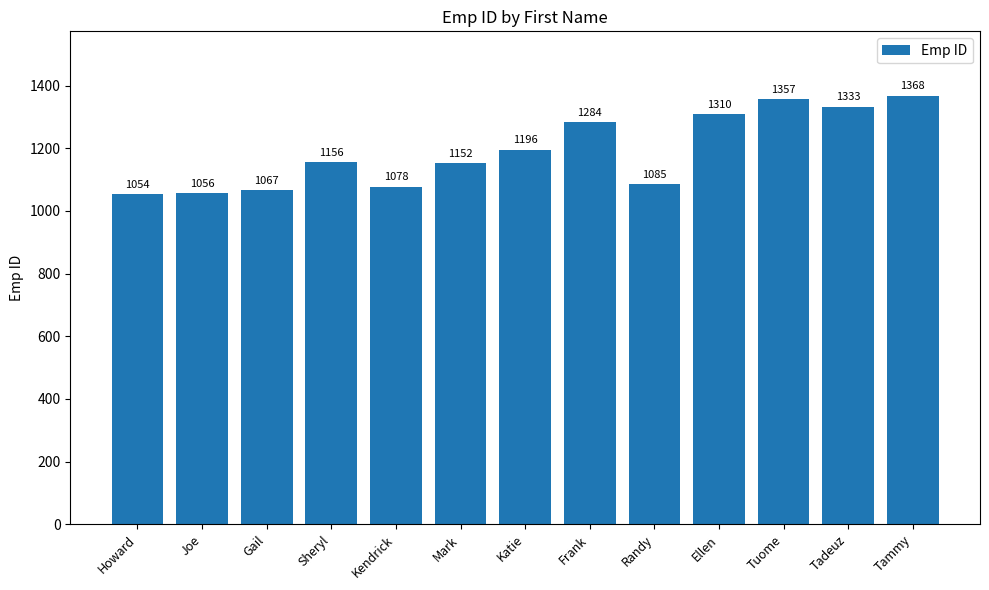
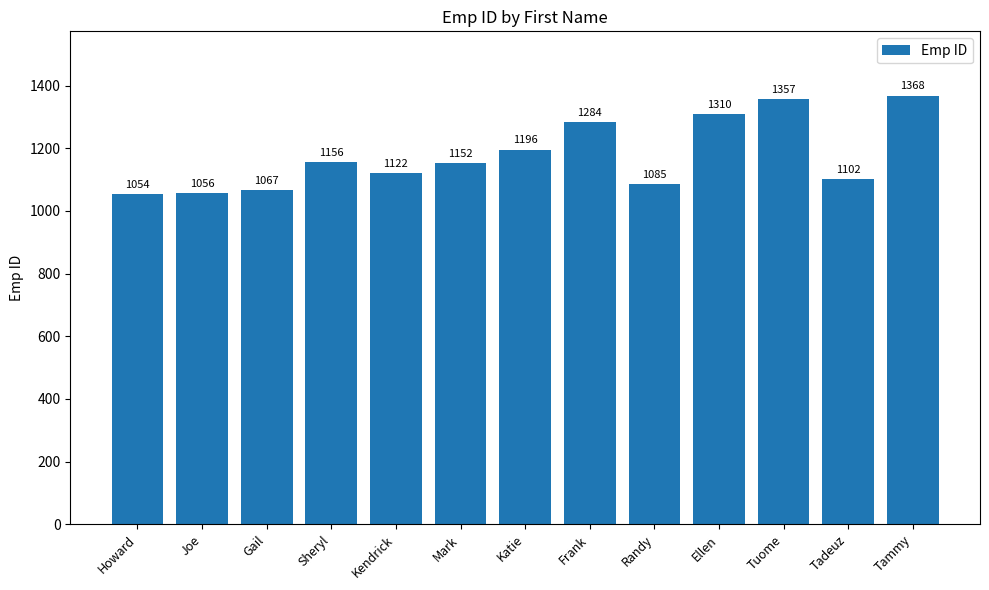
Kendrick: 1078 -> 1122
Tadeuz: 1333 -> 1102
